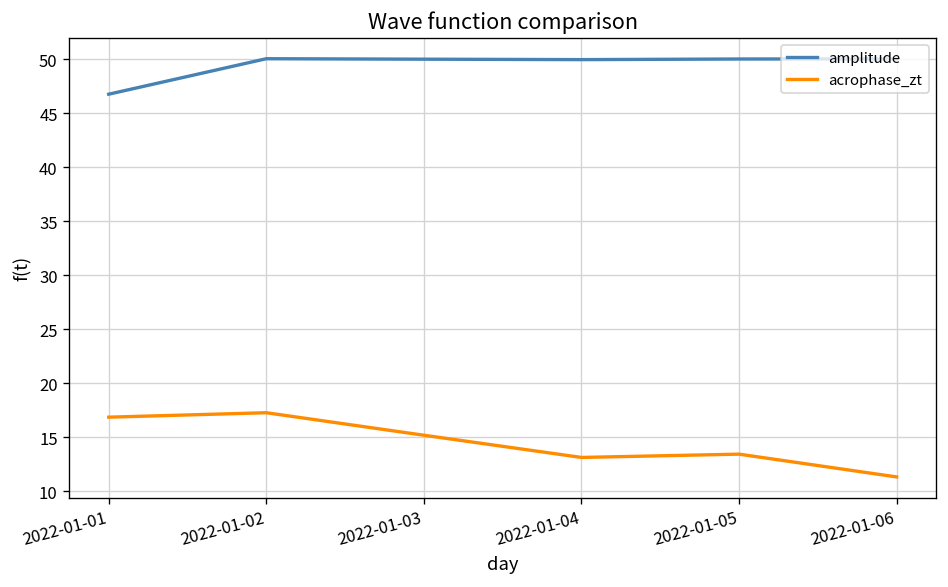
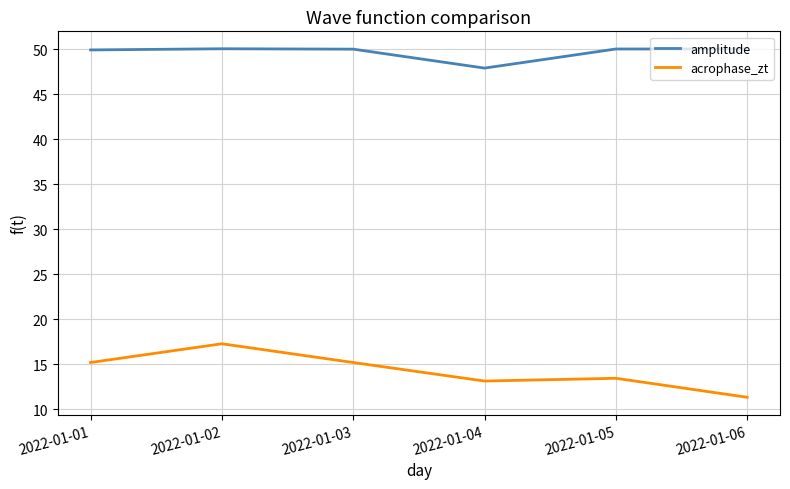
amplitude, 2022-01-01: 47 -> 50
acrophase_zt, 2022-01-01: 17 -> 15
amplitude, 2022-01-04: 50 -> 48
